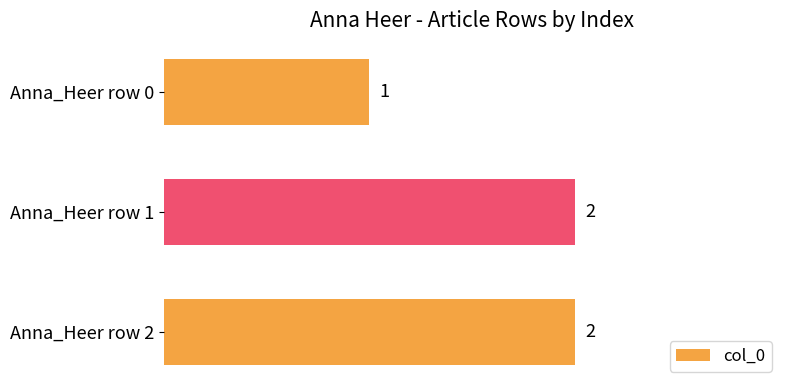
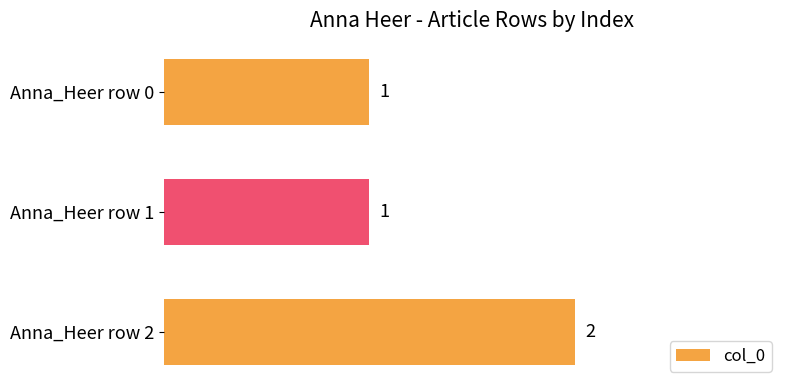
Anna_Heer row 1: 2 -> 1
